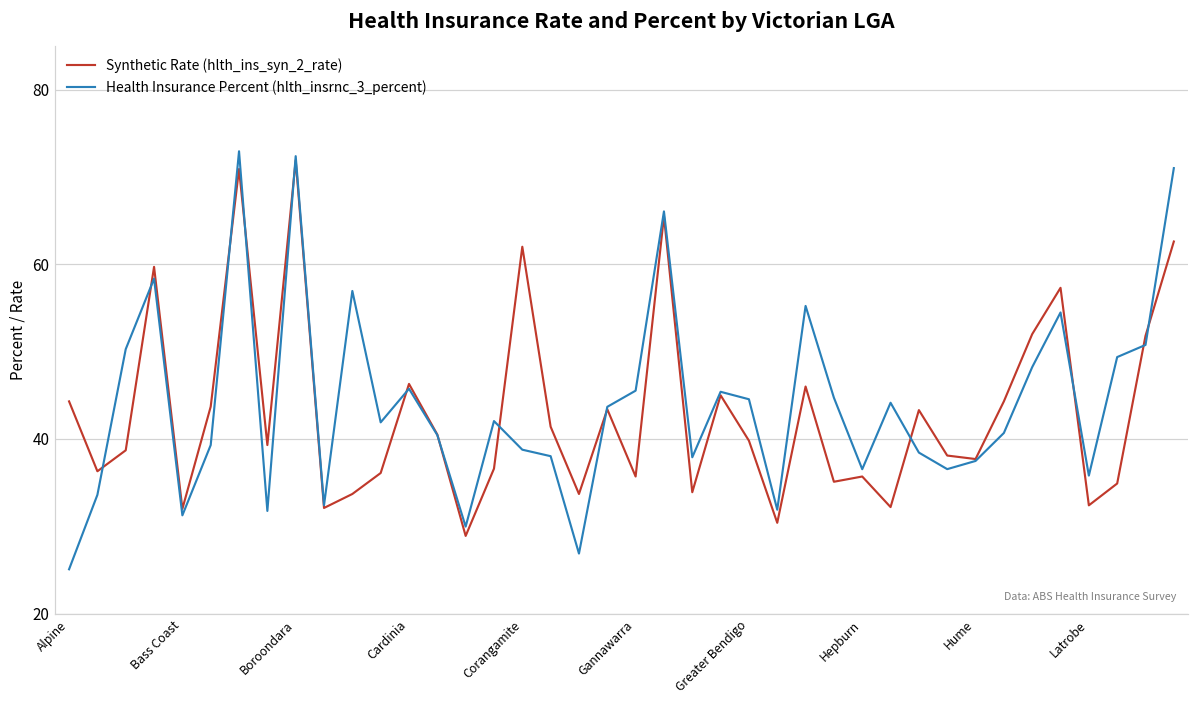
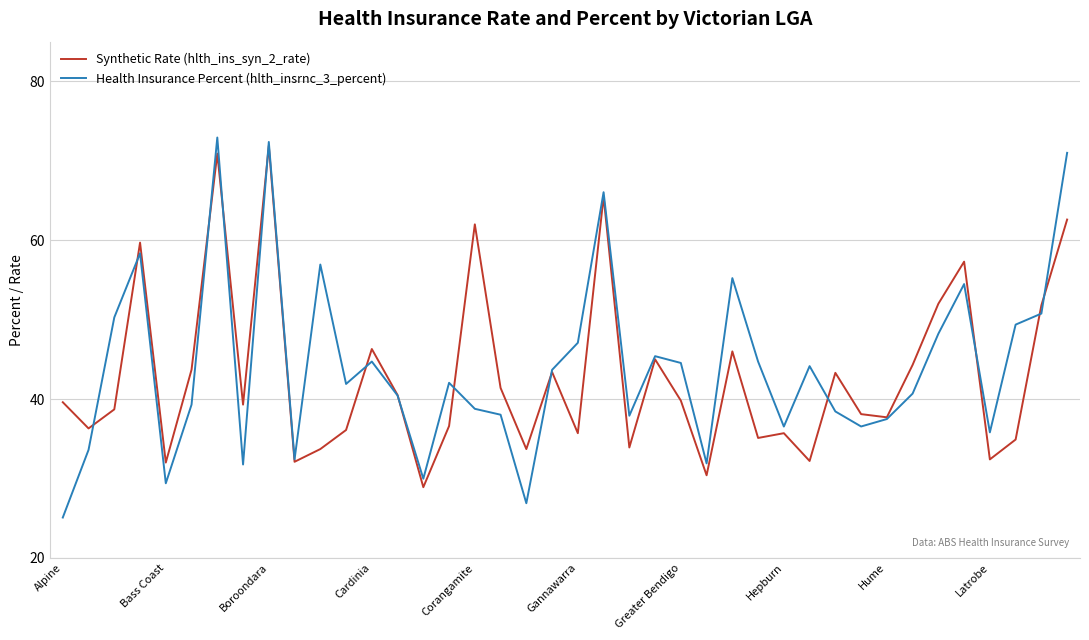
Synthetic Rate (hlth_ins_syn_2_rate), Alpine: 44 -> 40
Health Insurance Percent (hlth_insrnc_3_percent), Bass Coast: 31 -> 29
Health Insurance Percent (hlth_insrnc_3_percent), Cardinia: 46 -> 45
Health Insurance Percent (hlth_insrnc_3_percent), Gannawarra: 46 -> 47
